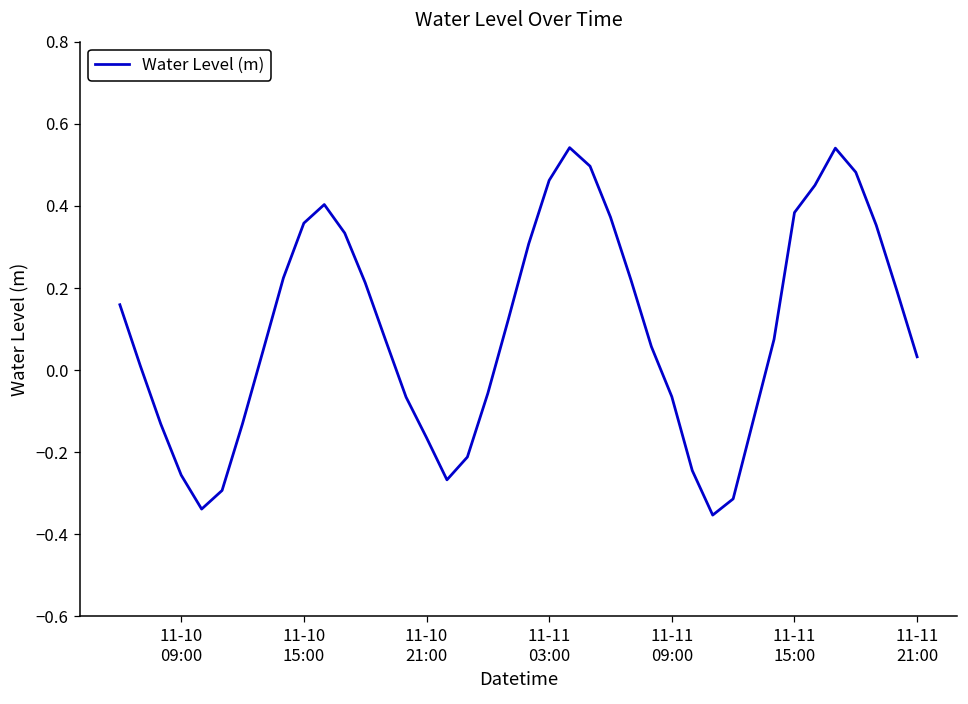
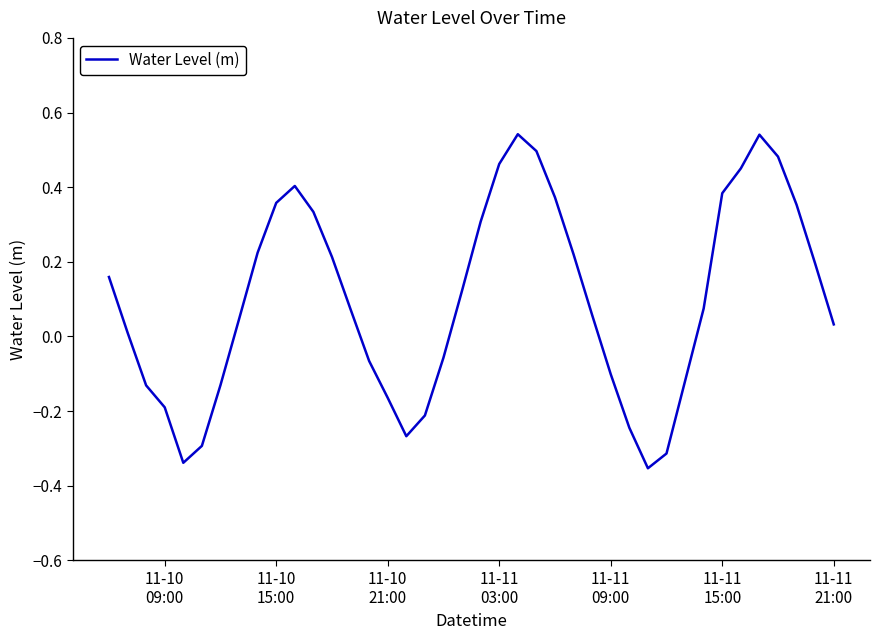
11-10 09:00: -0.26 -> -0.19
11-11 09:00: -0.06 -> -0.10
